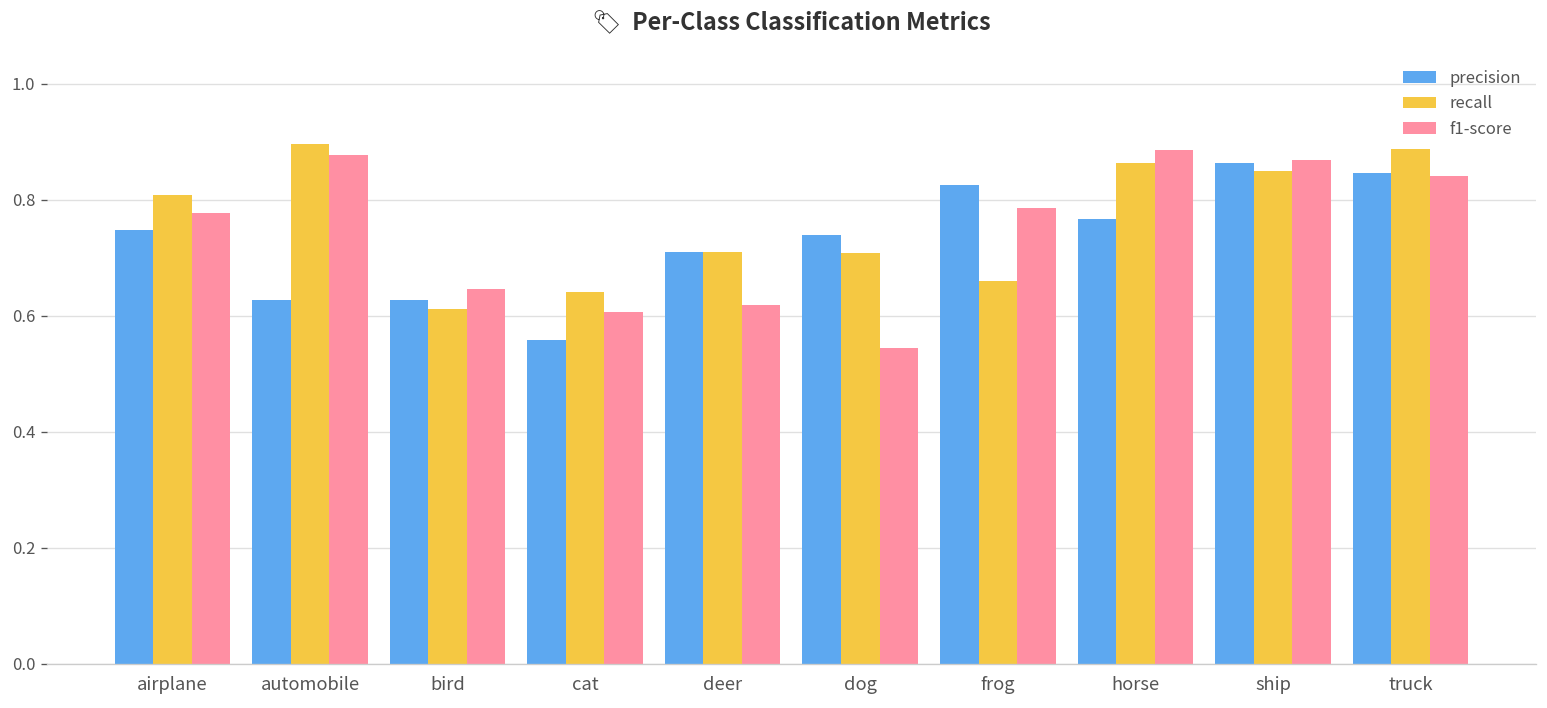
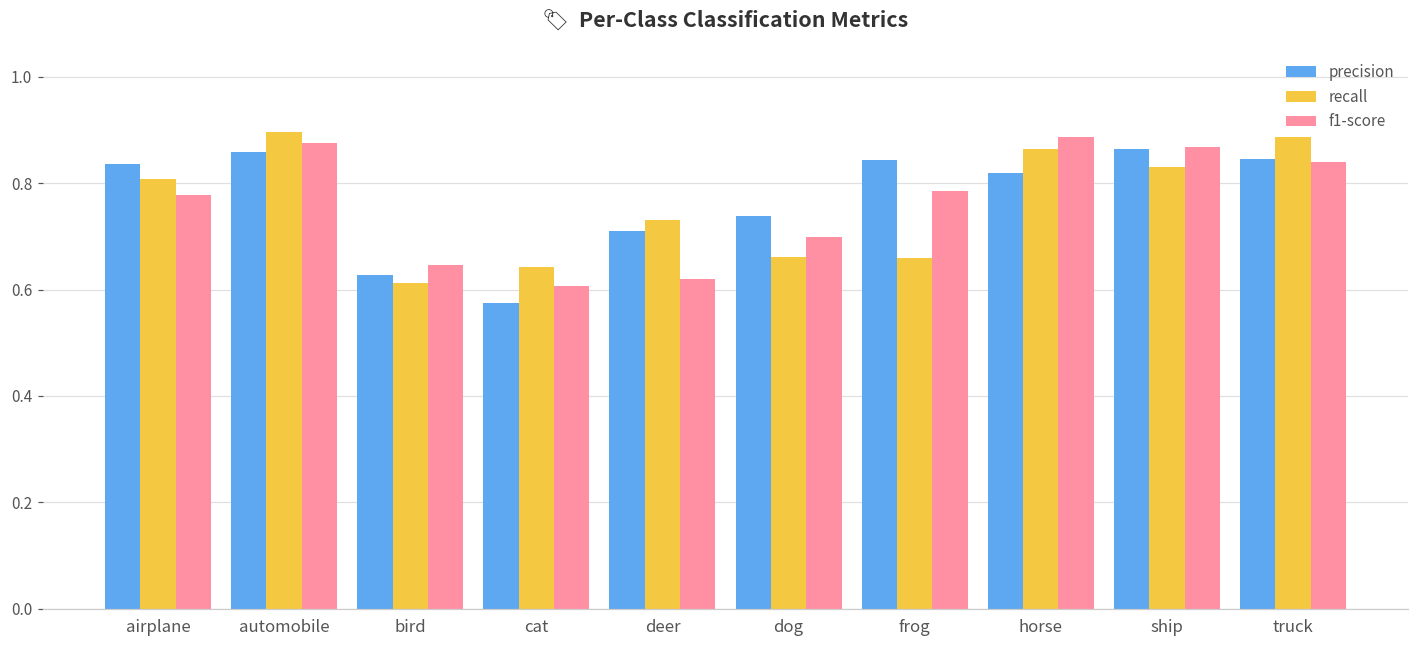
precision, airplane: 0.75 -> 0.84
precision, automobile: 0.63 -> 0.86
precision, cat: 0.56 -> 0.58
recall, deer: 0.71 -> 0.73
recall, dog: 0.71 -> 0.66
f1-score, dog: 0.54 -> 0.70
precision, frog: 0.83 -> 0.84
precision, horse: 0.77 -> 0.82
recall, ship: 0.85 -> 0.83
